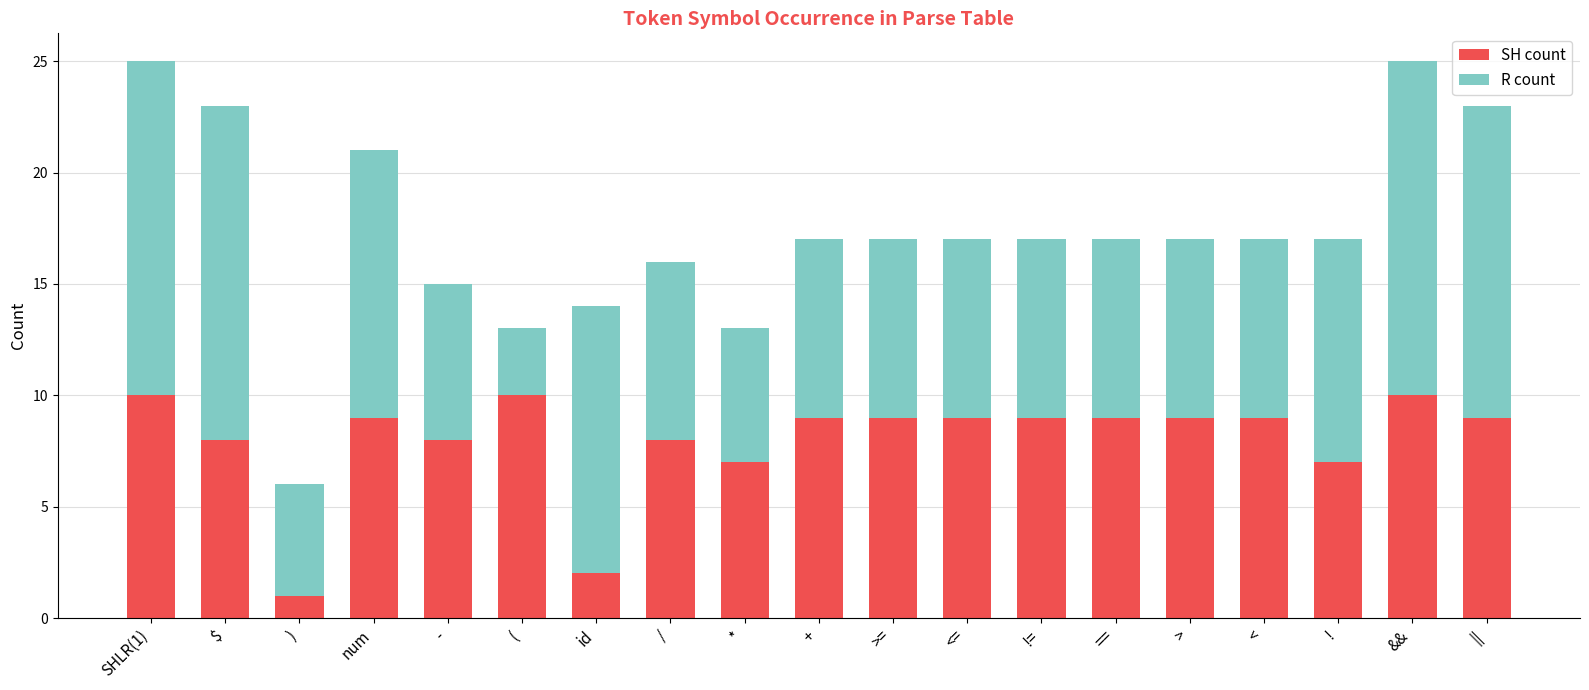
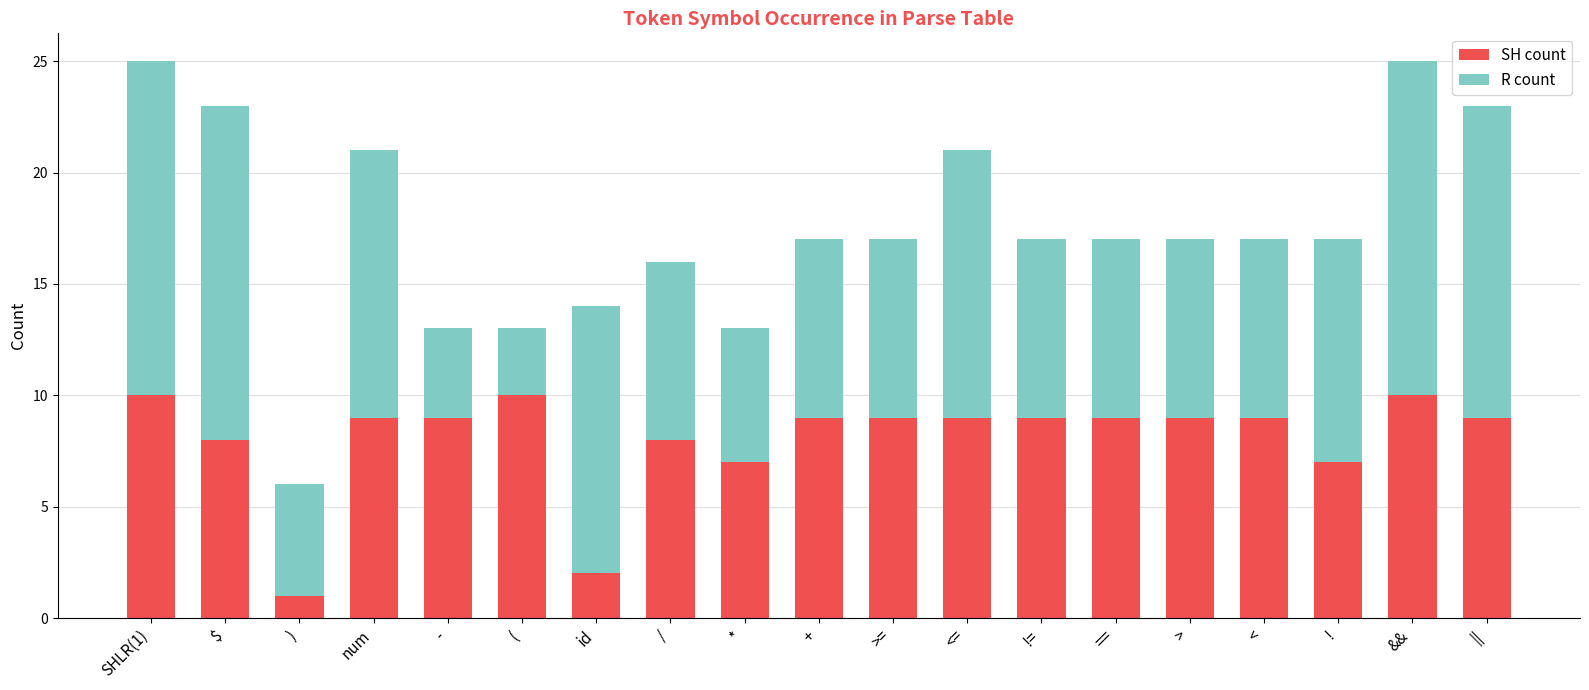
SH count, -: 8 -> 9
R count, -: 7 -> 4
R count, <=: 8 -> 12
